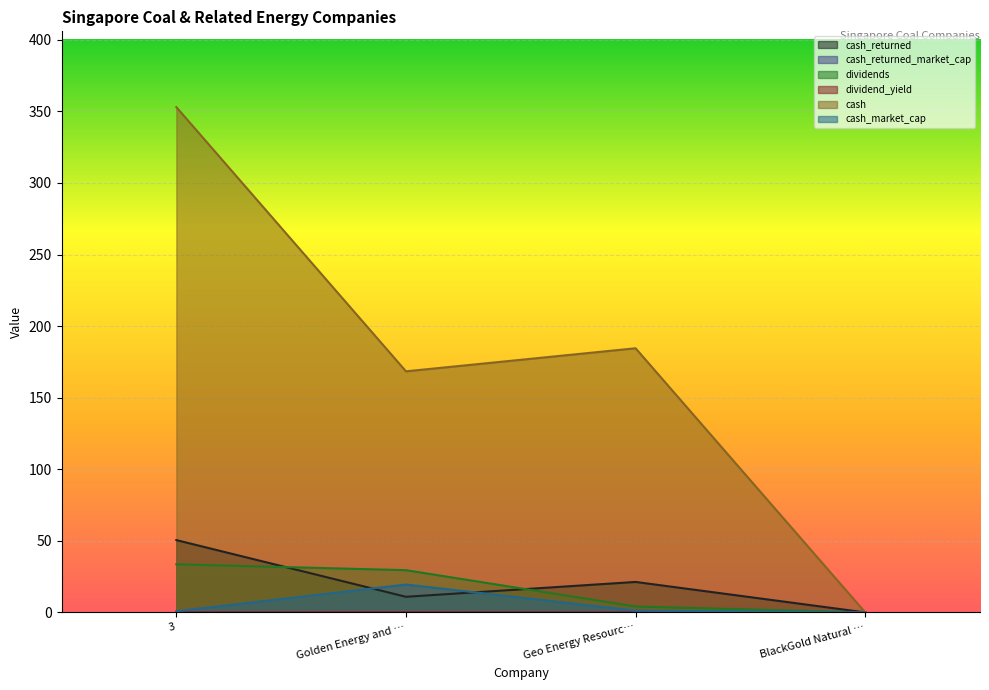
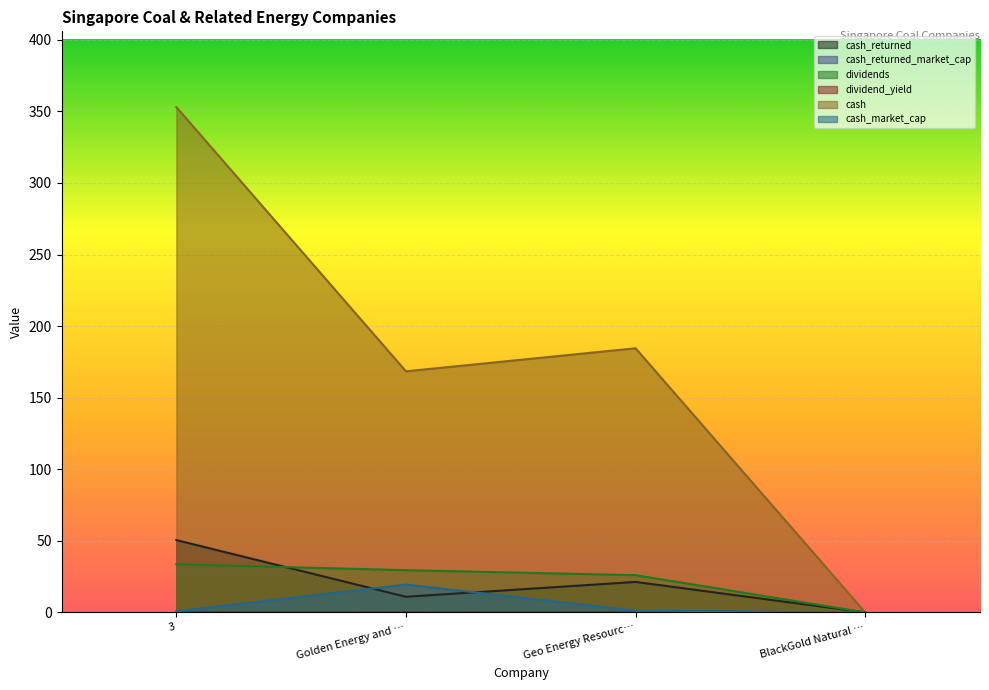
dividends, Geo Energy Resourc…: 4 -> 26
